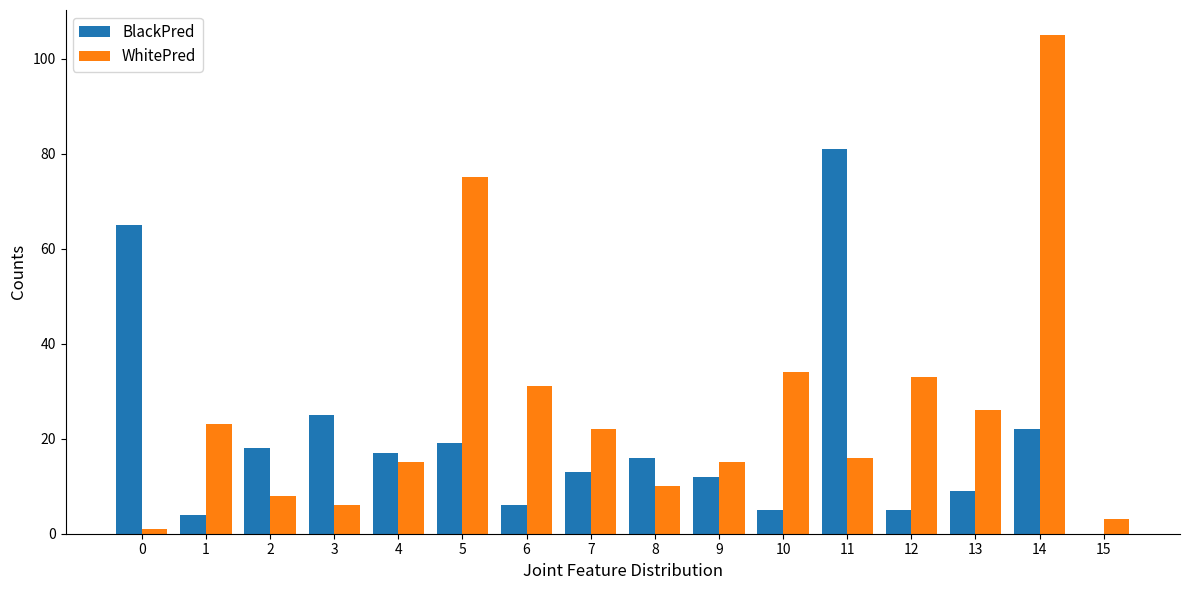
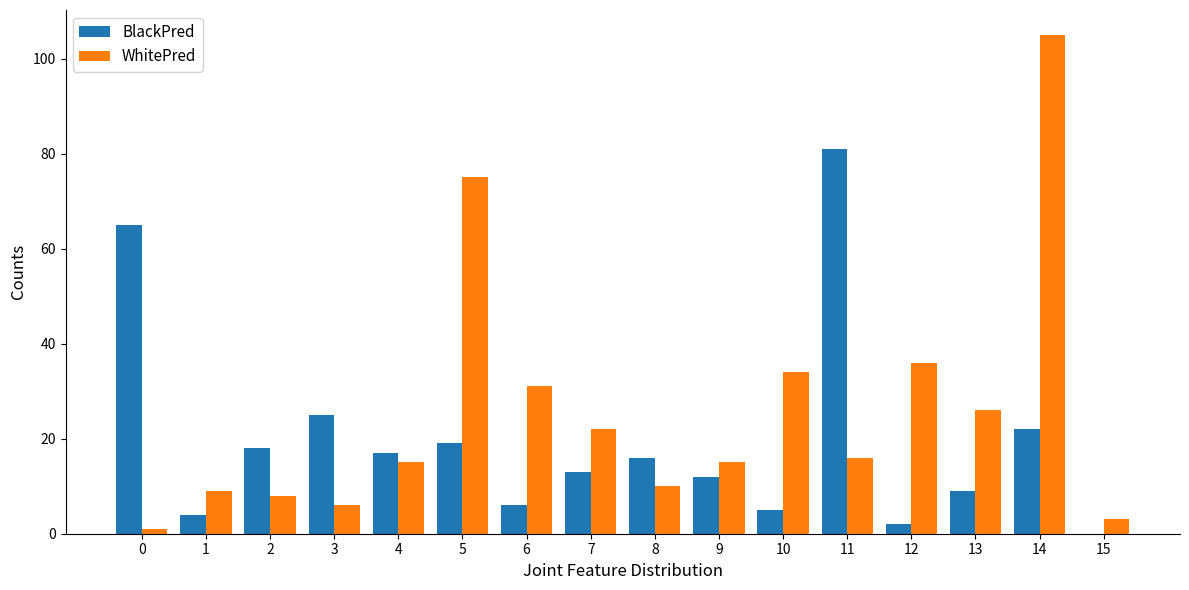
WhitePred, 1: 23 -> 9
BlackPred, 12: 5 -> 2
WhitePred, 12: 33 -> 36
